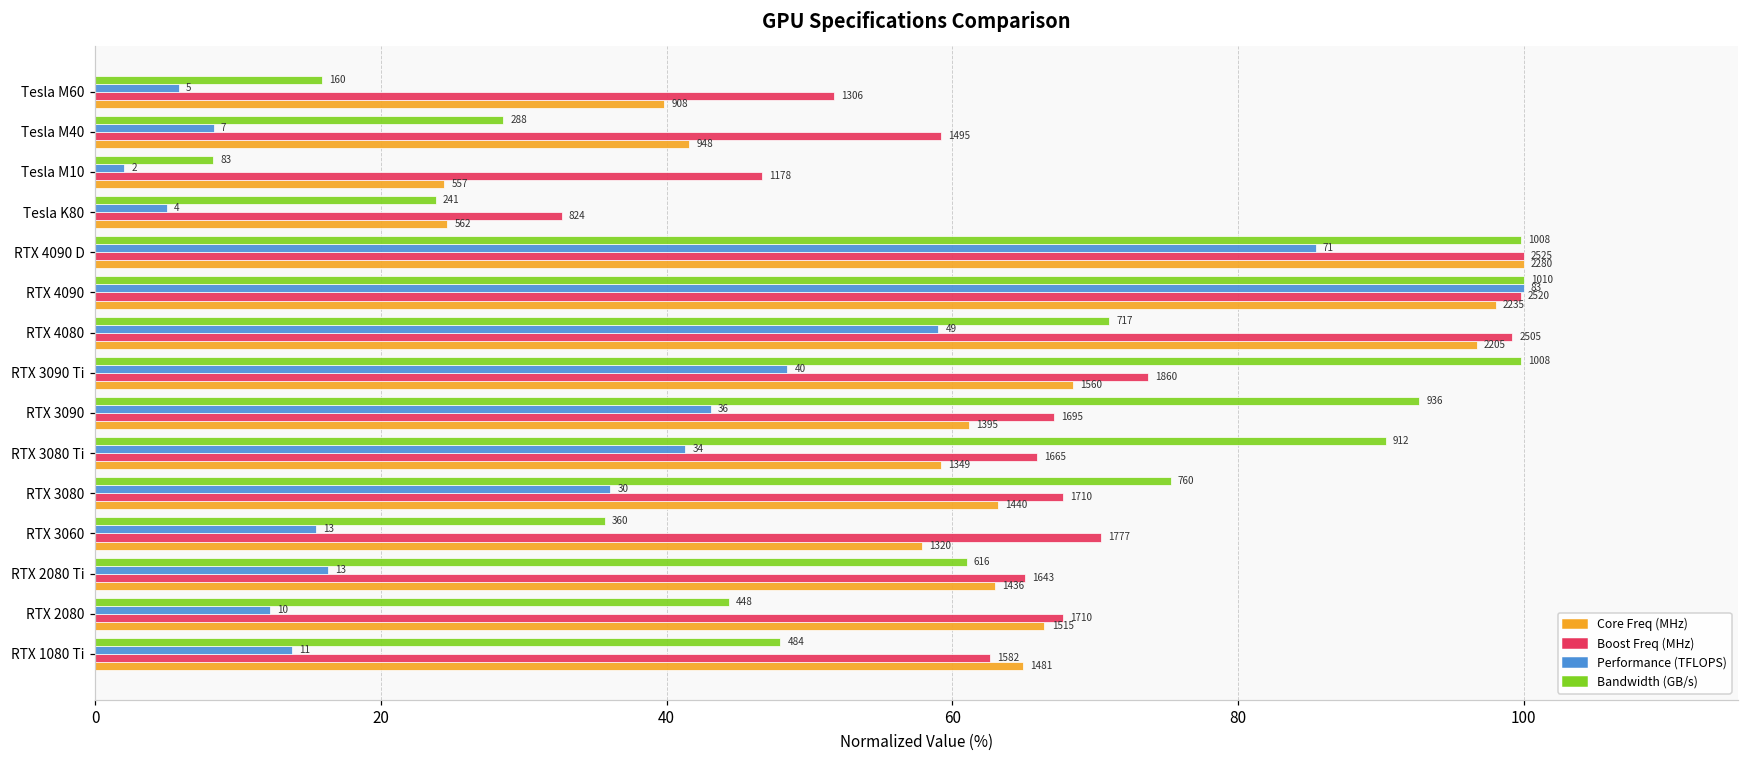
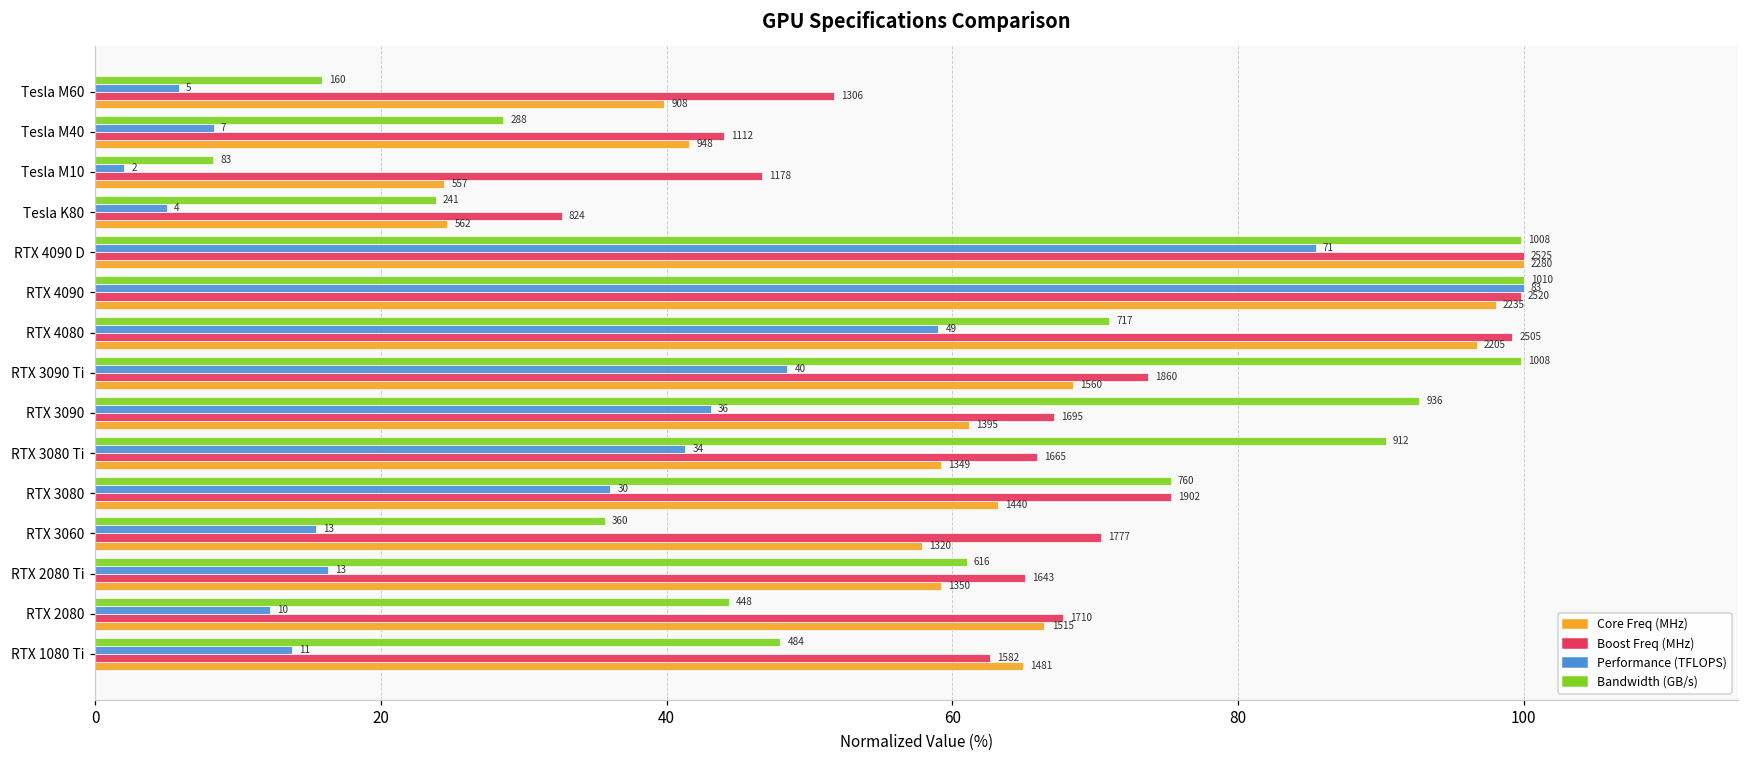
Boost Freq (MHz), Tesla M40: 1495 -> 1112
Boost Freq (MHz), RTX 3080: 1710 -> 1902
Core Freq (MHz), RTX 2080 Ti: 1436 -> 1350
